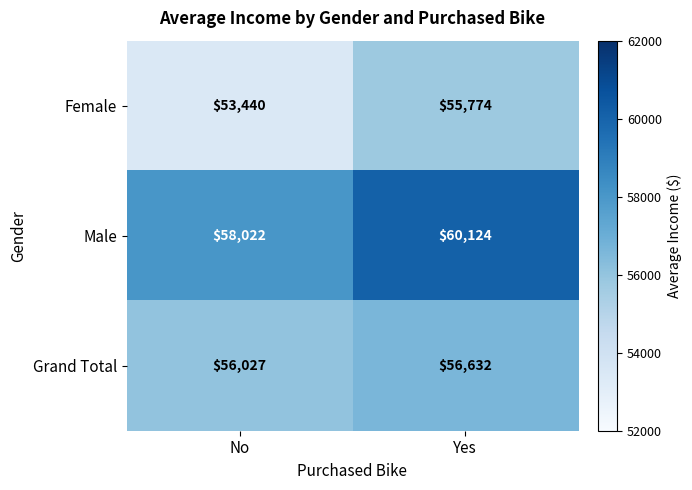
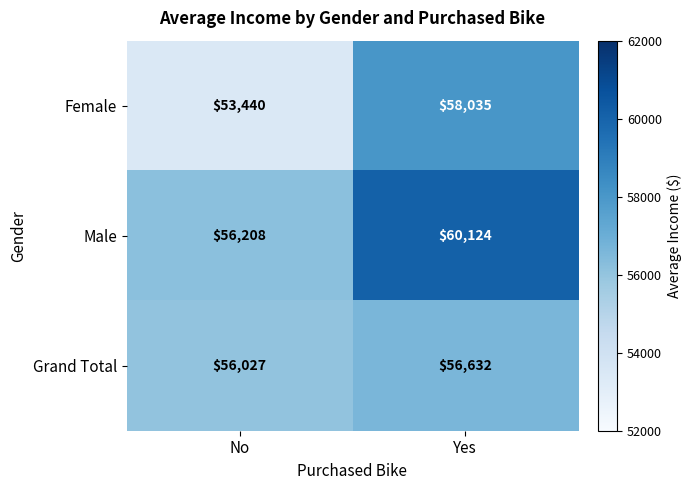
Female, Yes: $55,774 -> $58,035
Male, No: $58,022 -> $56,208
